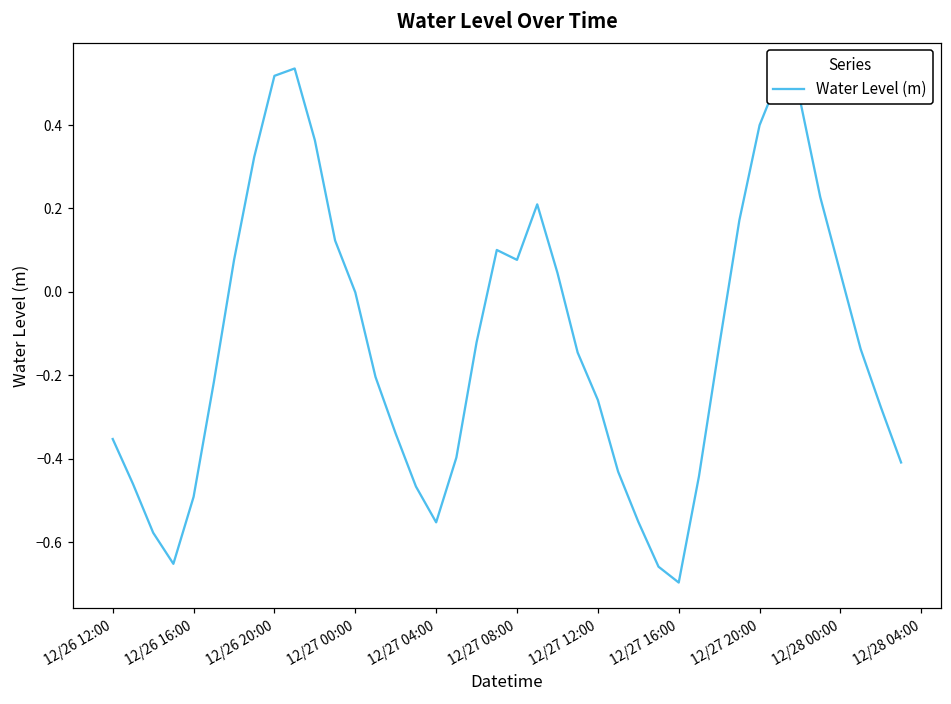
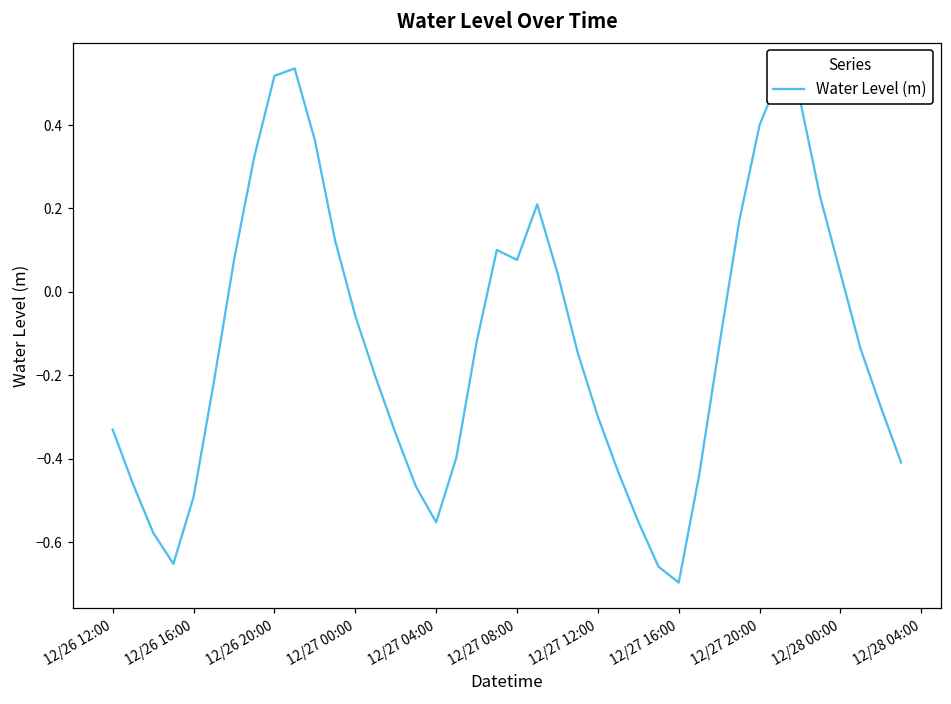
12/26 12:00: -0.35 -> -0.33
12/27 00:00: 0.00 -> -0.06
12/27 12:00: -0.26 -> -0.30
